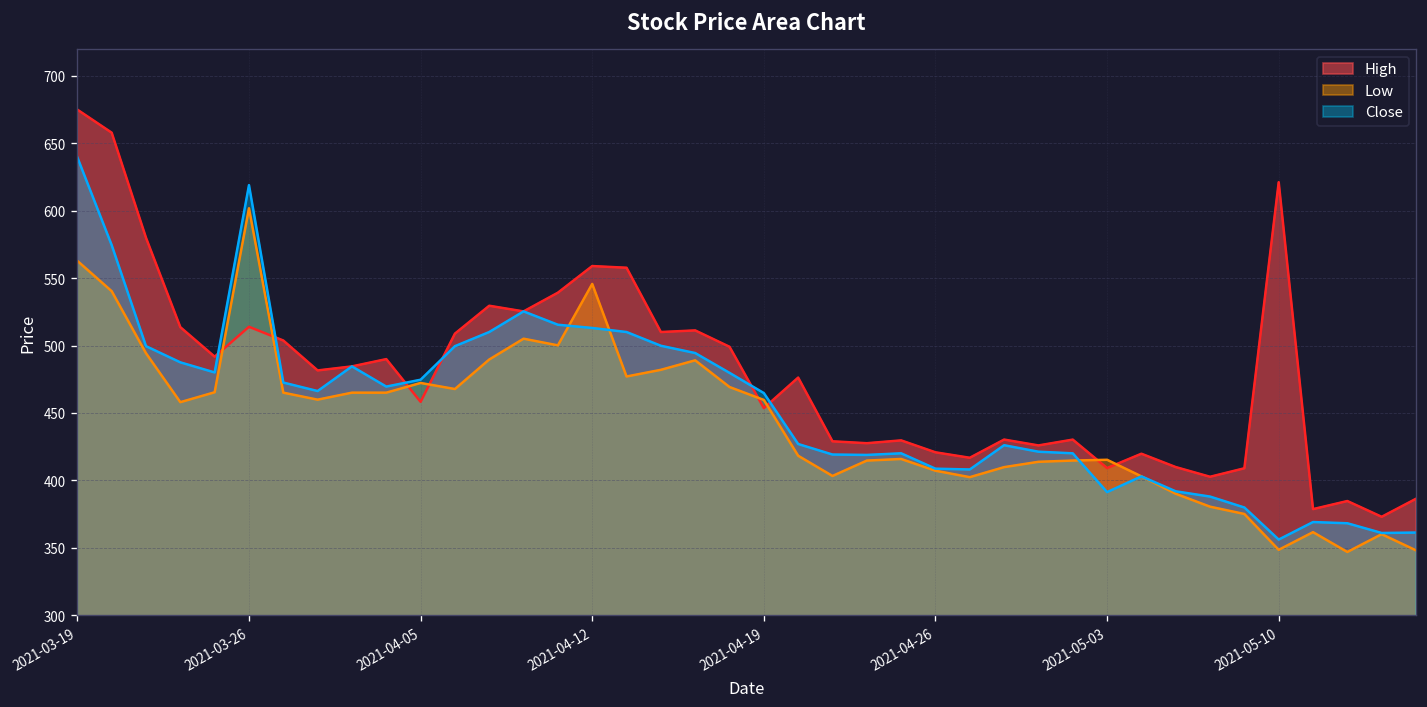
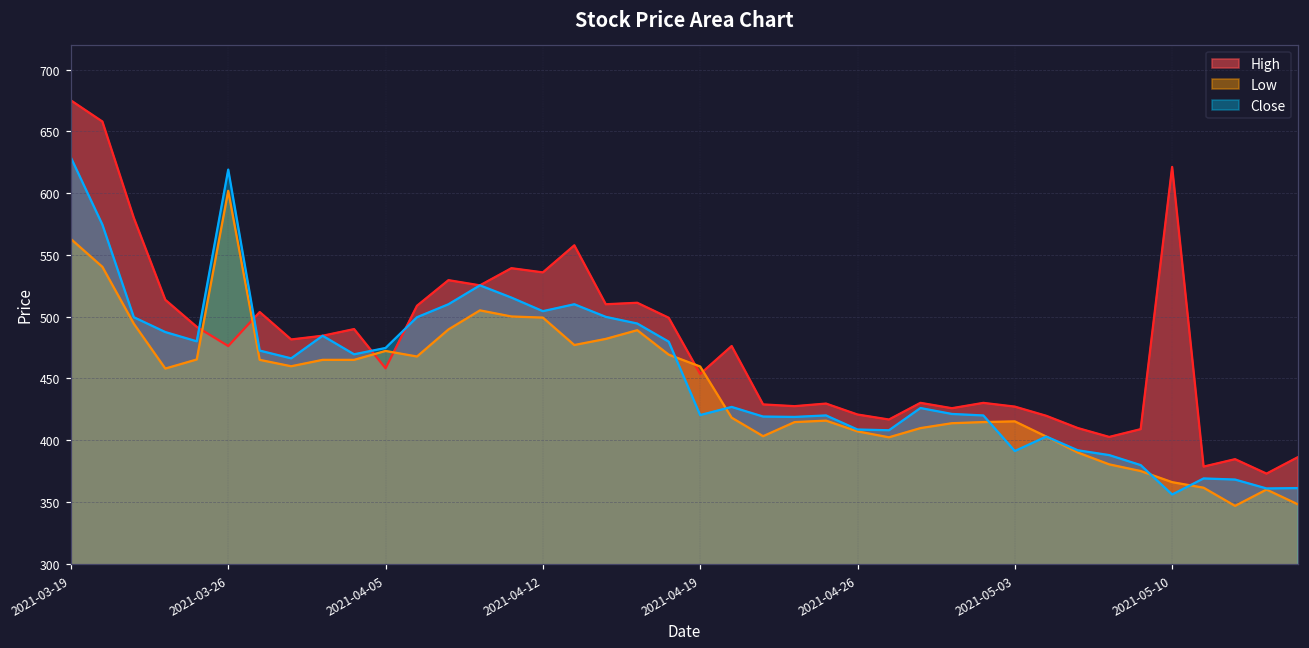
Close, 2021-03-19: 640 -> 629
High, 2021-03-26: 514 -> 476
High, 2021-04-12: 559 -> 536
Low, 2021-04-12: 546 -> 499
Close, 2021-04-12: 513 -> 504
Close, 2021-04-19: 465 -> 420
High, 2021-05-03: 409 -> 427
Low, 2021-05-10: 348 -> 366
